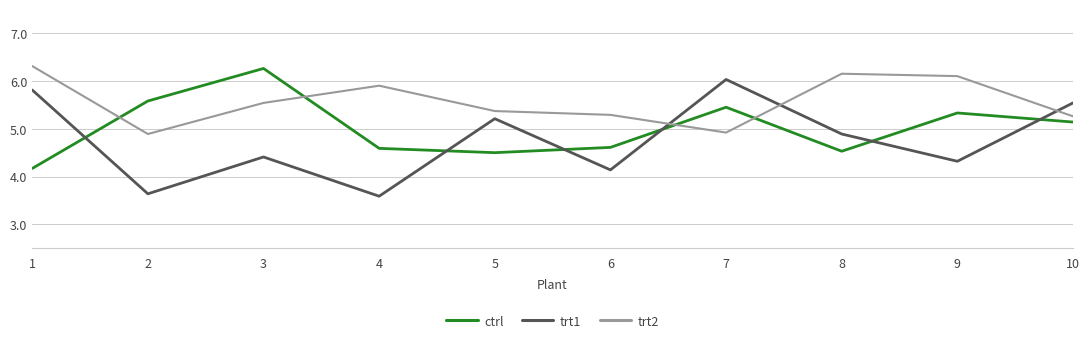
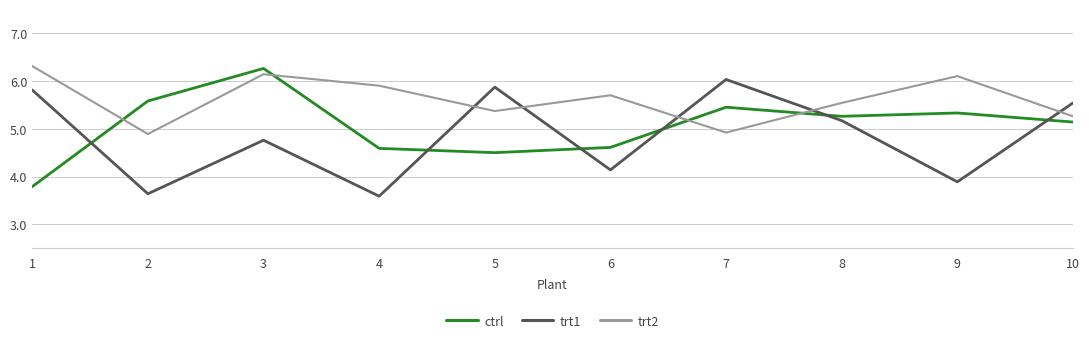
ctrl, 1: 4.2 -> 3.8
trt1, 3: 4.4 -> 4.8
trt2, 3: 5.5 -> 6.1
trt1, 5: 5.2 -> 5.9
trt2, 6: 5.3 -> 5.7
ctrl, 8: 4.5 -> 5.3
trt1, 8: 4.9 -> 5.2
trt2, 8: 6.2 -> 5.5
trt1, 9: 4.3 -> 3.9
